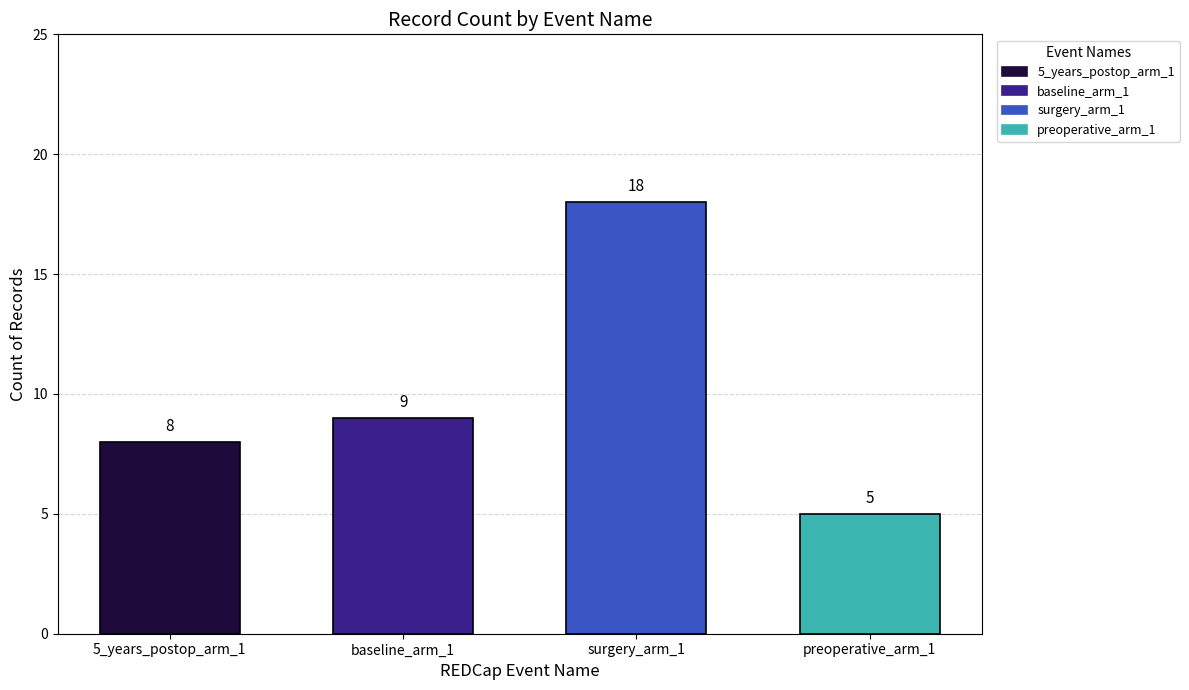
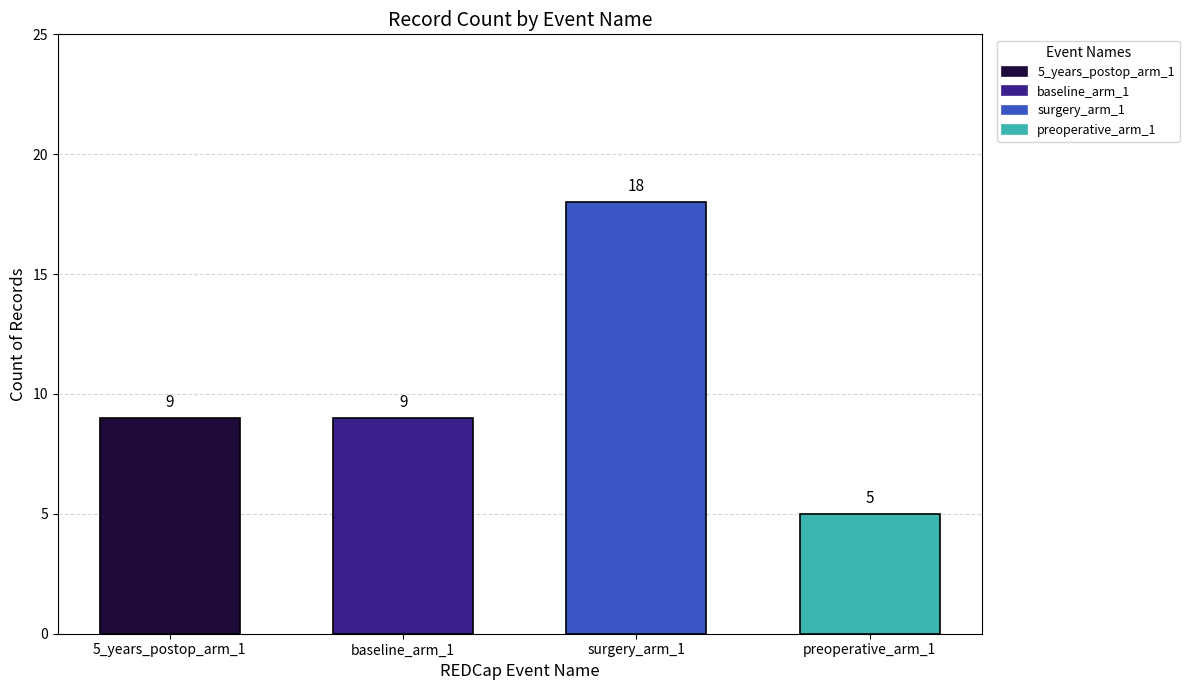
5_years_postop_arm_1: 8 -> 9
